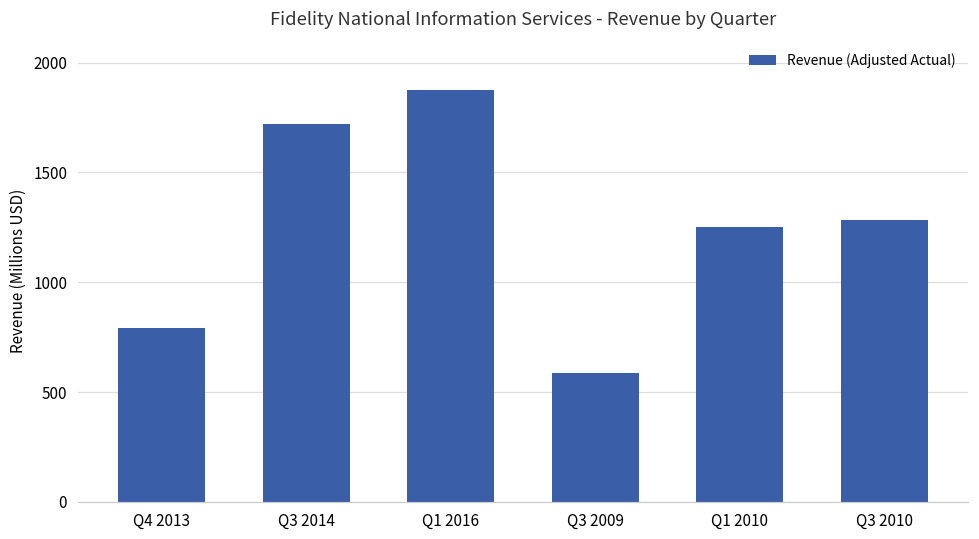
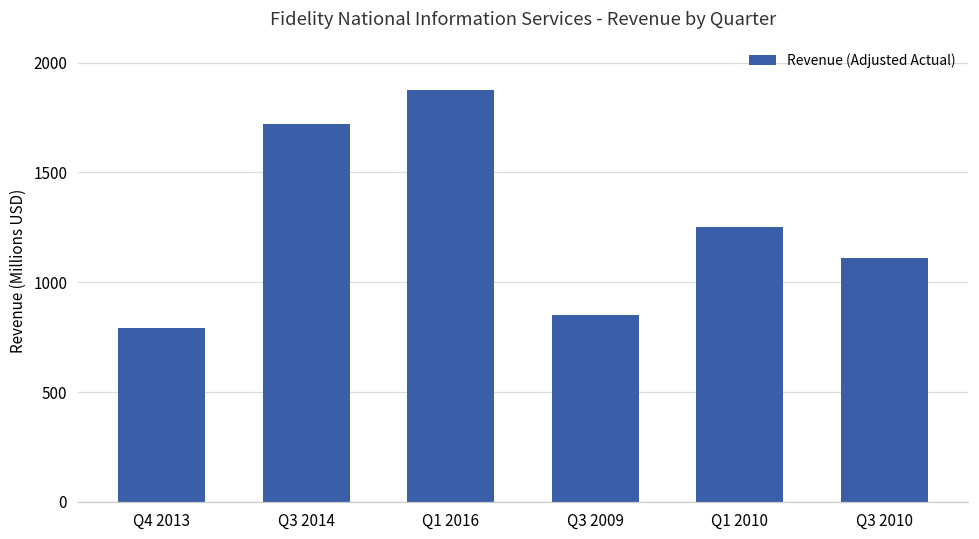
Q3 2009: 590 -> 850
Q3 2010: 1280 -> 1110
